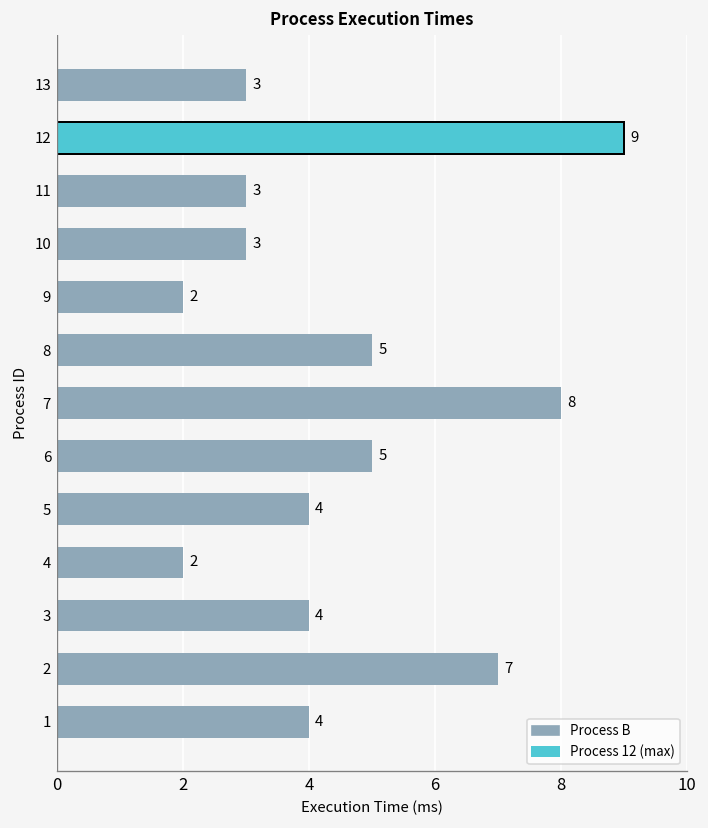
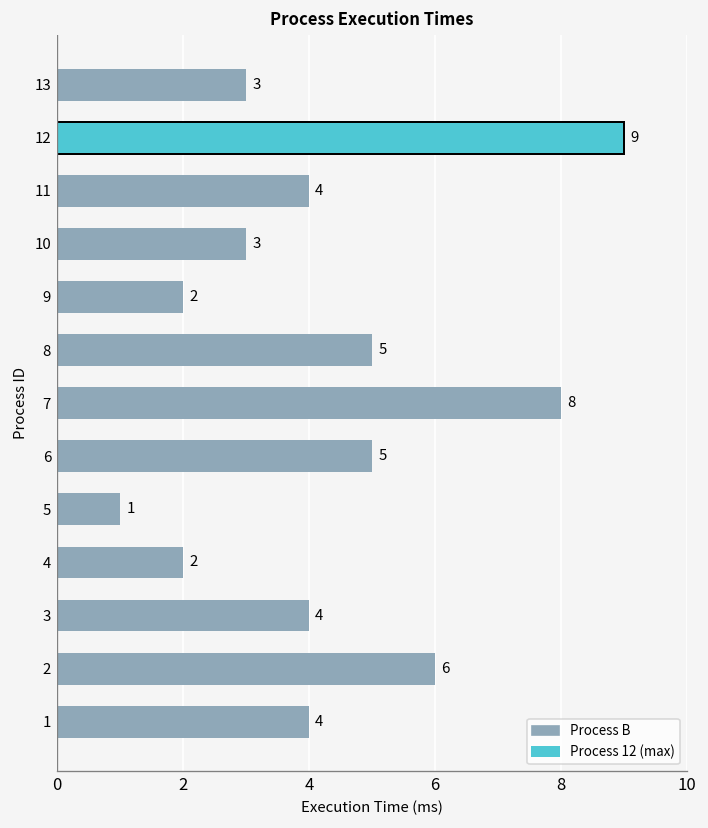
11: 3 -> 4
5: 4 -> 1
2: 7 -> 6
